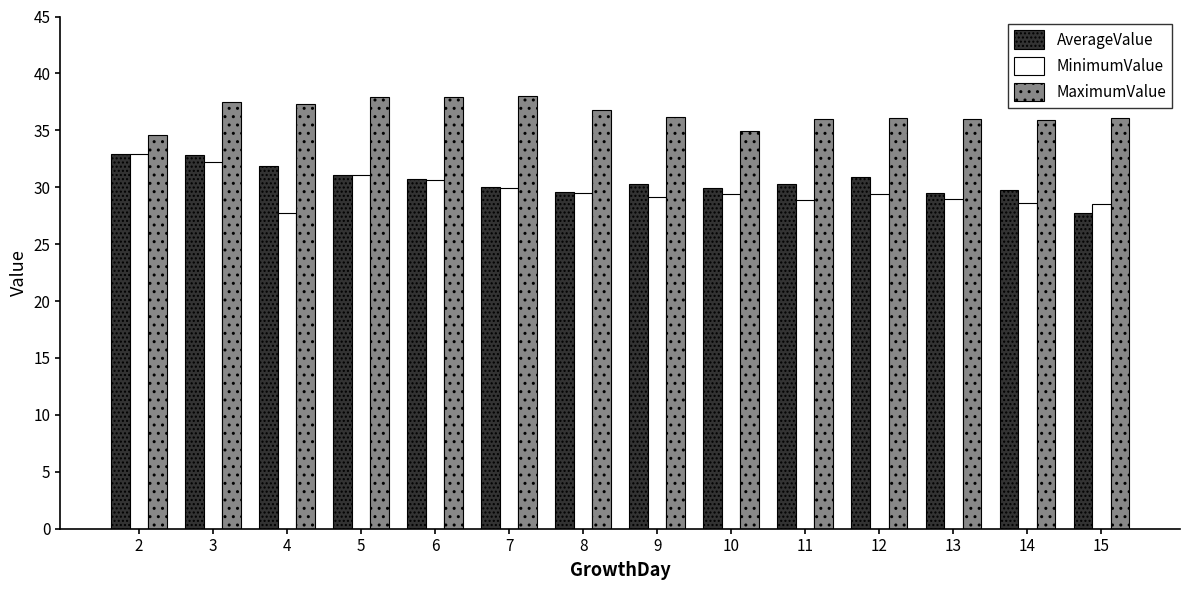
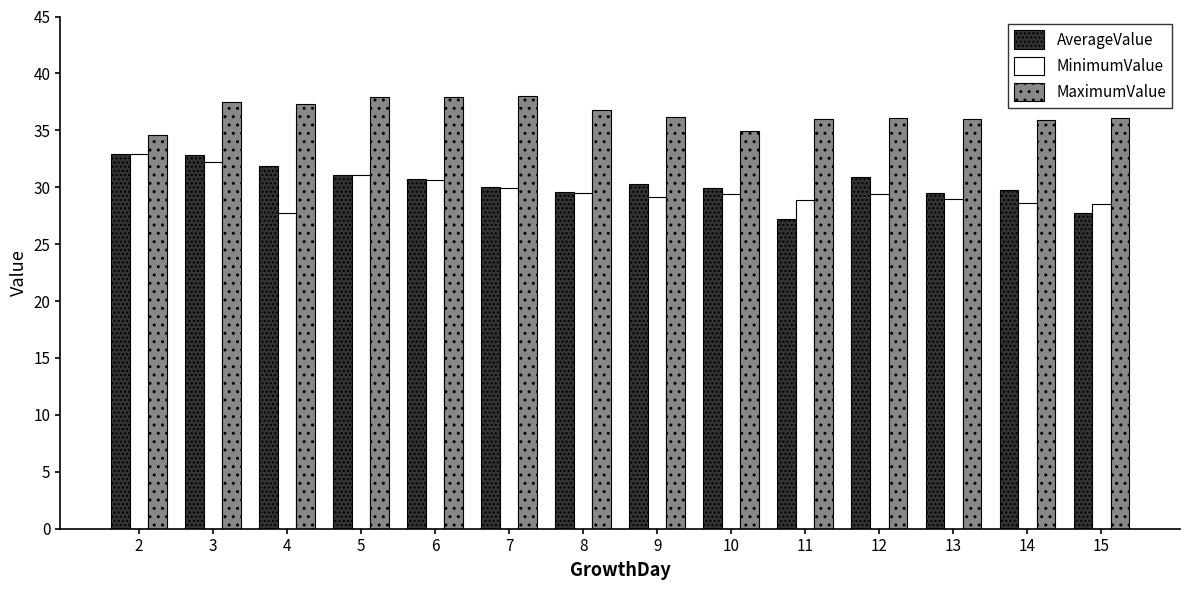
AverageValue, 11: 30.3 -> 27.2
